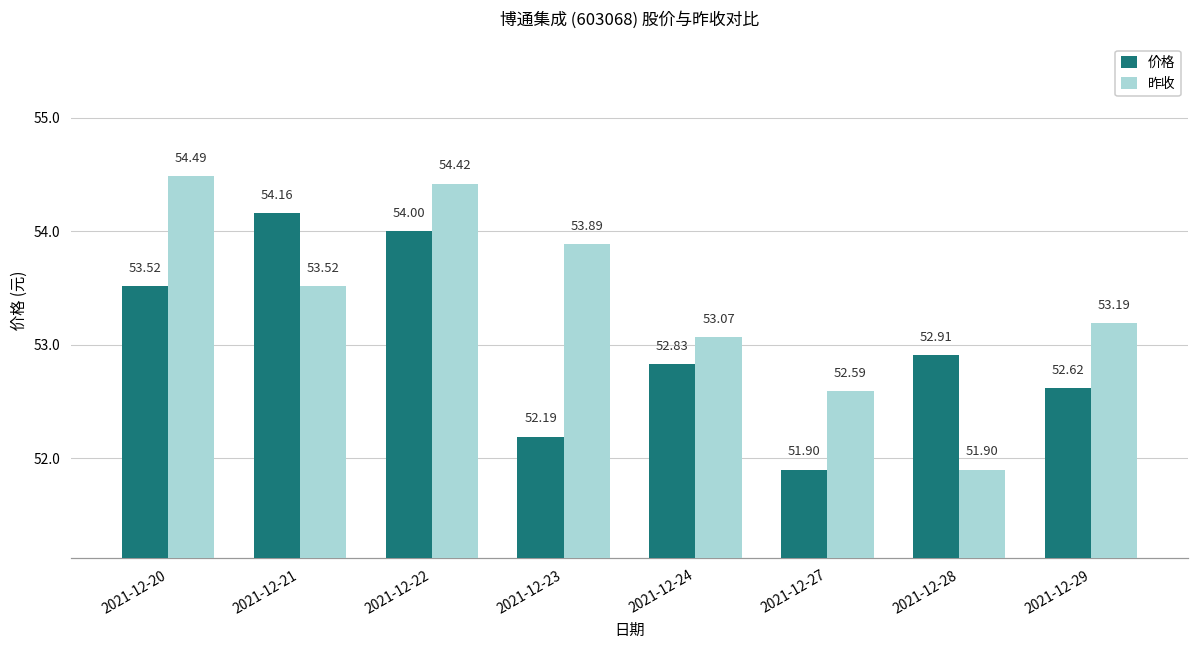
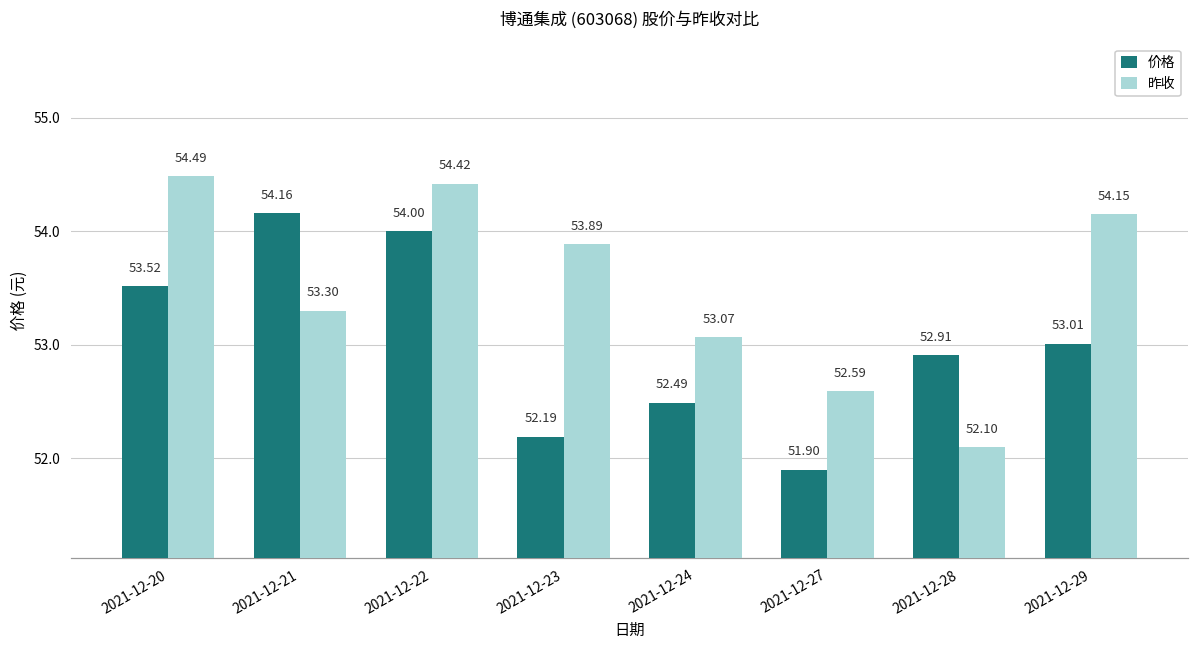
昨收, 2021-12-21: 53.52 -> 53.30
价格, 2021-12-24: 52.83 -> 52.49
昨收, 2021-12-28: 51.90 -> 52.10
价格, 2021-12-29: 52.62 -> 53.01
昨收, 2021-12-29: 53.19 -> 54.15
